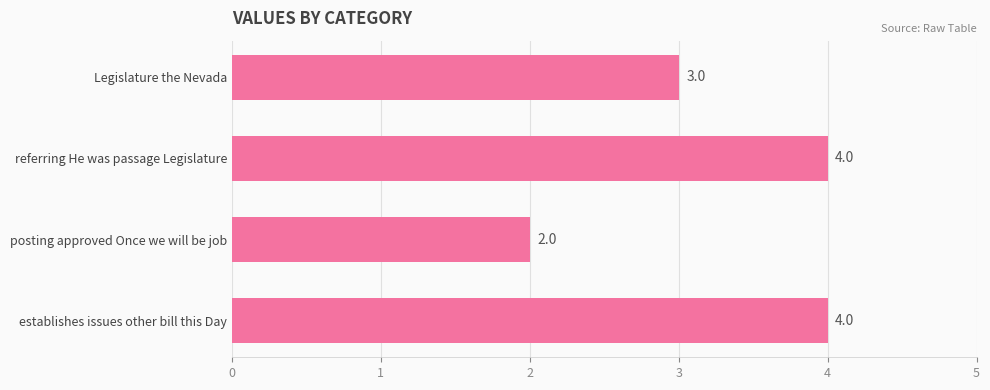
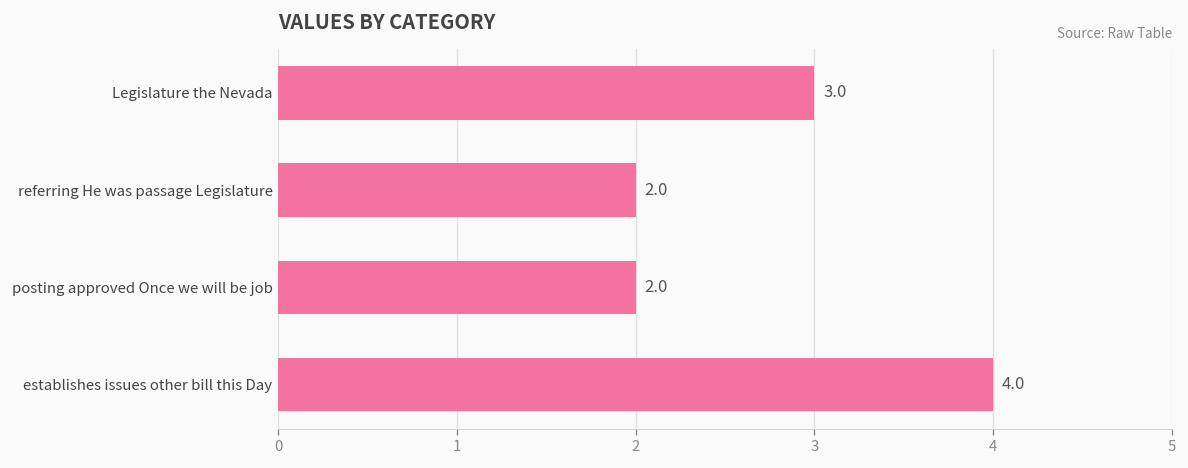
referring He was passage Legislature: 4.0 -> 2.0
